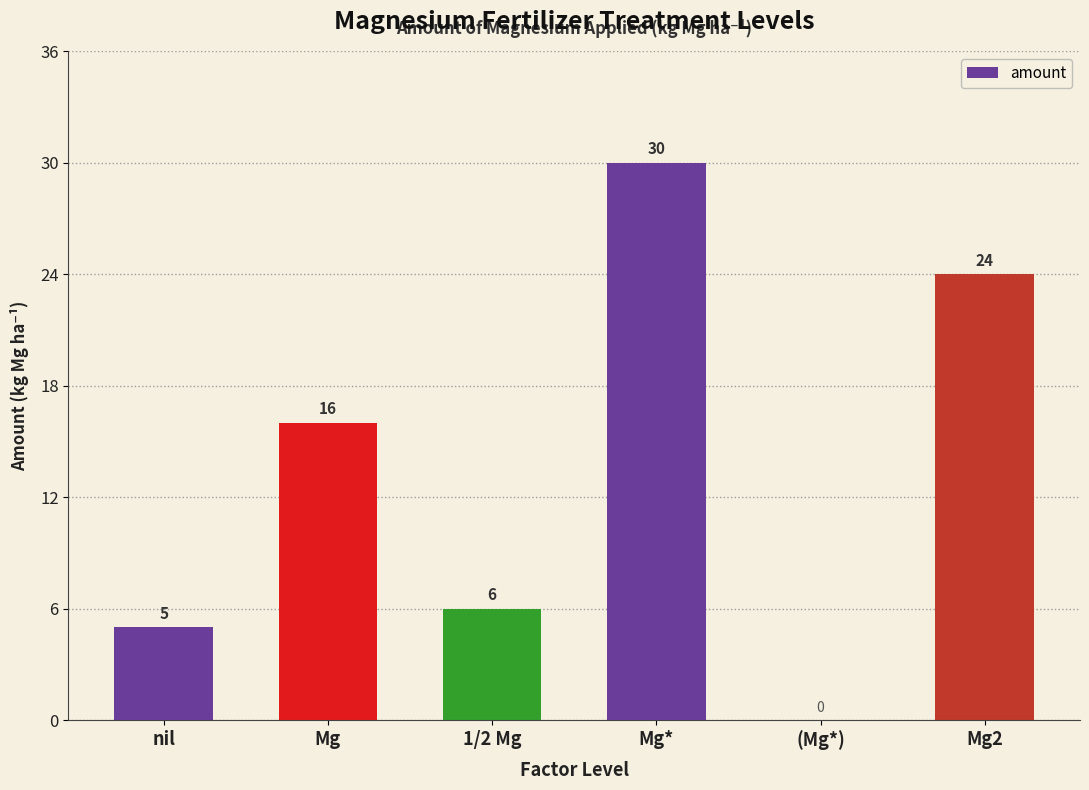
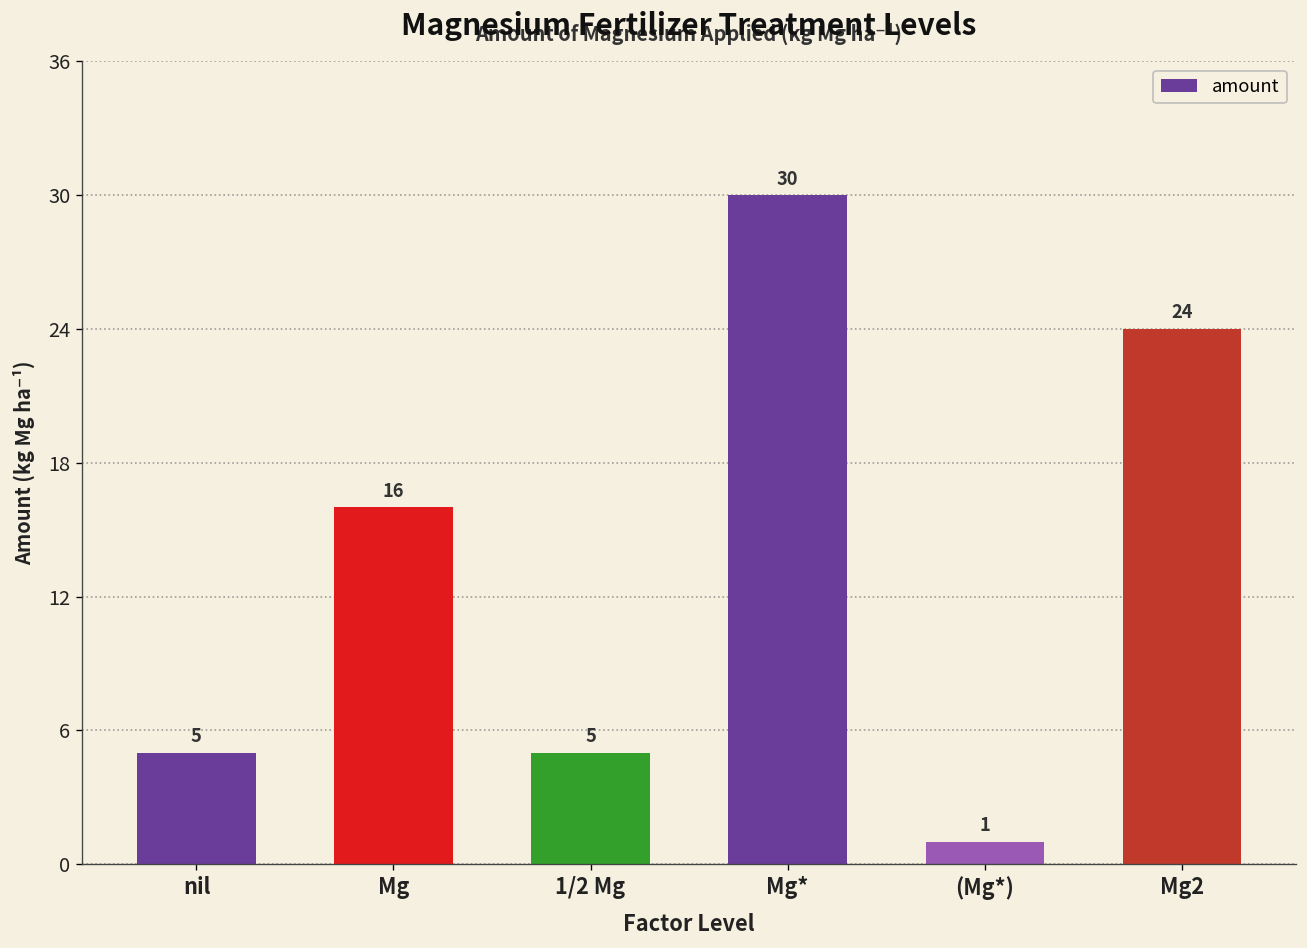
1/2 Mg: 6 -> 5
(Mg*): 0 -> 1
